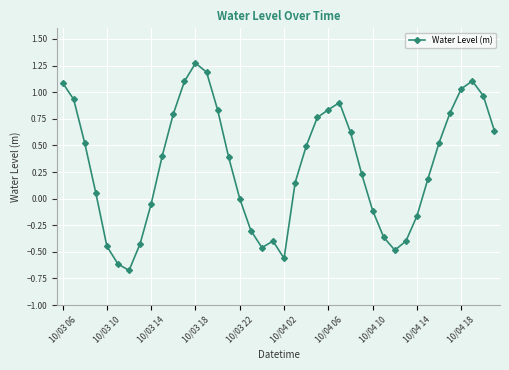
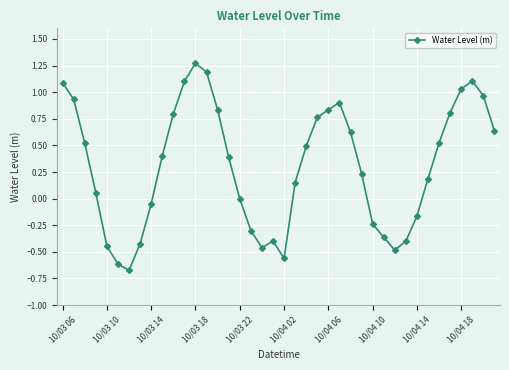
10/04 10: -0.11 -> -0.24
